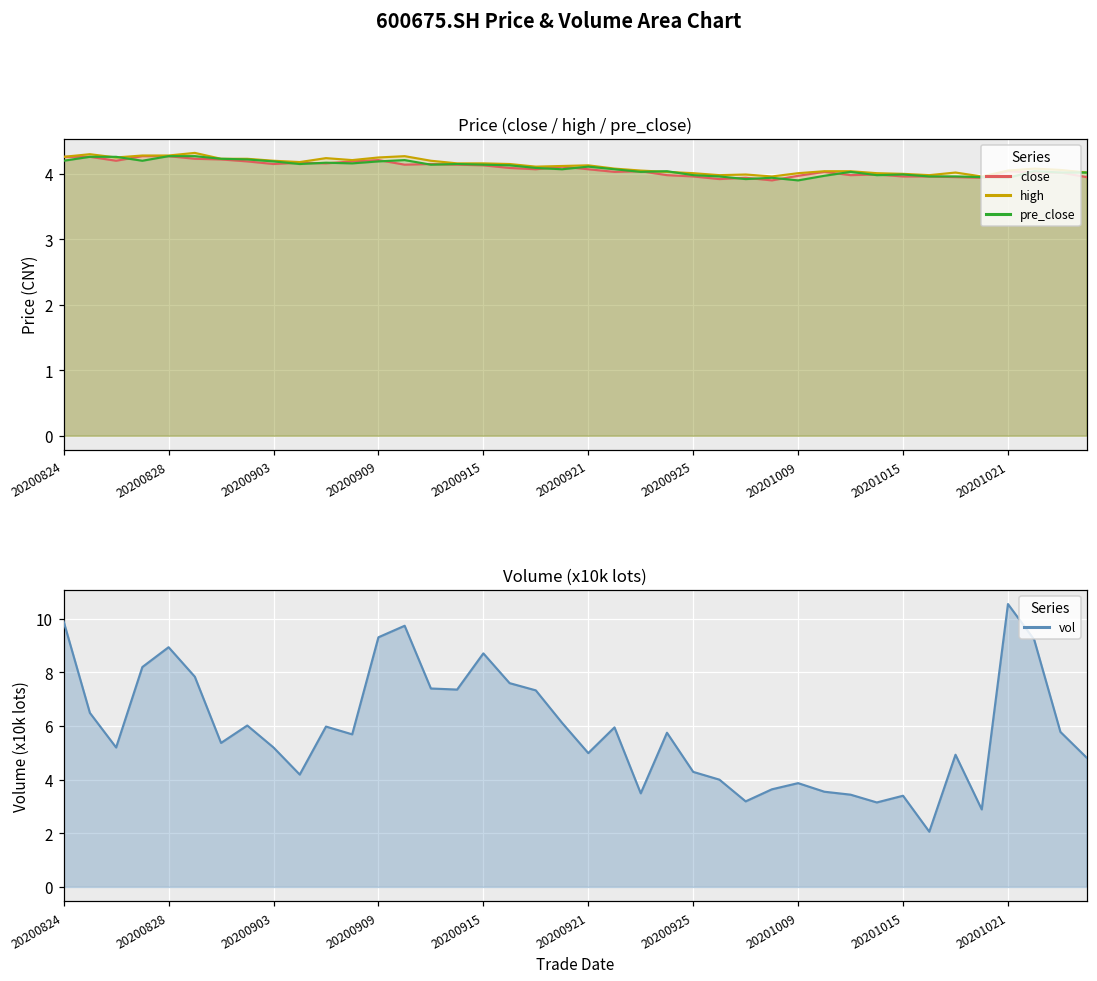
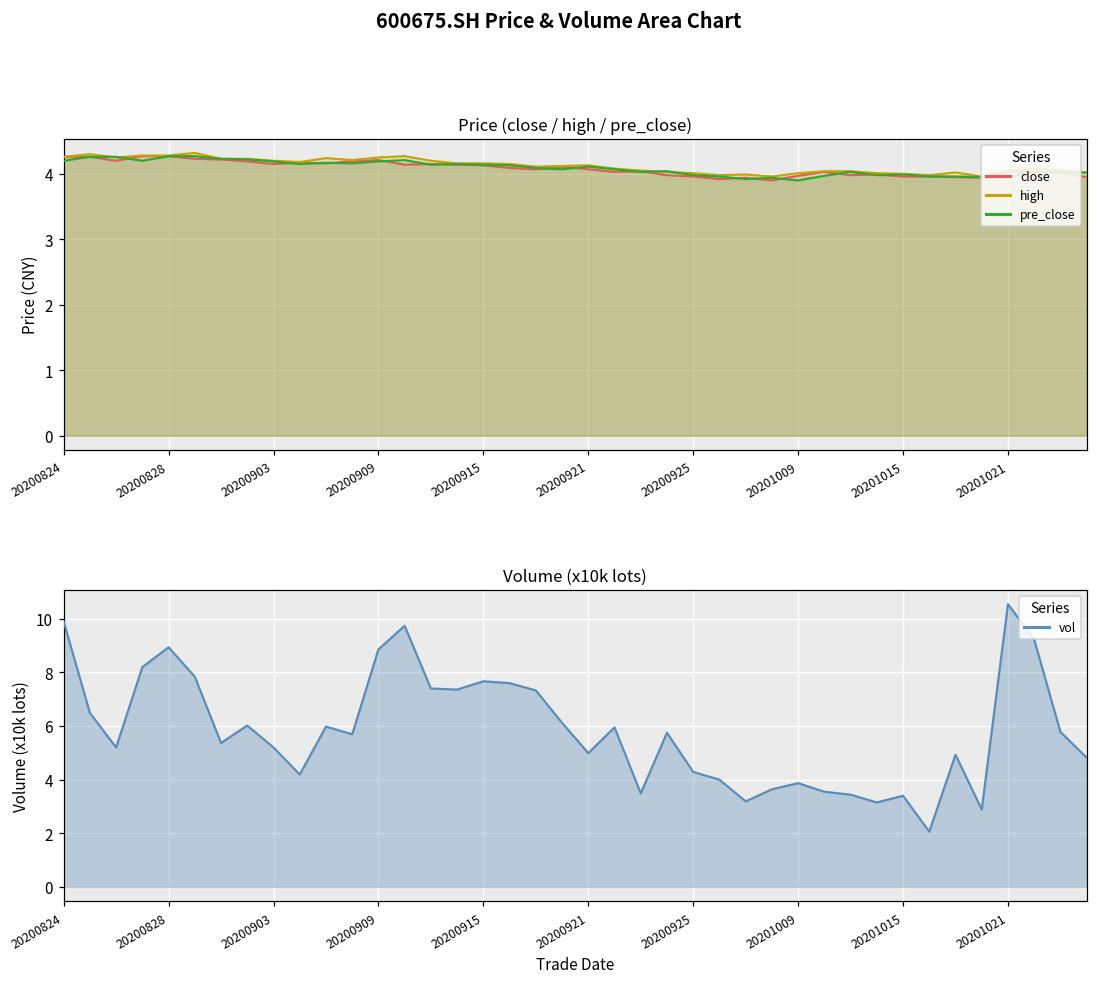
Volume (x10k lots), 20200909: 9.3 -> 8.9
Volume (x10k lots), 20200915: 8.7 -> 7.7
